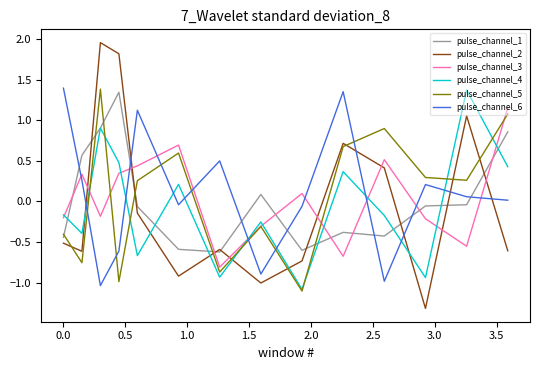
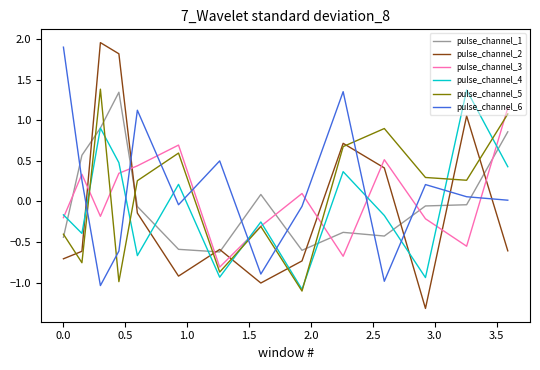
pulse_channel_2, 0.0: -0.5 -> -0.7
pulse_channel_6, 0.0: 1.4 -> 1.9
